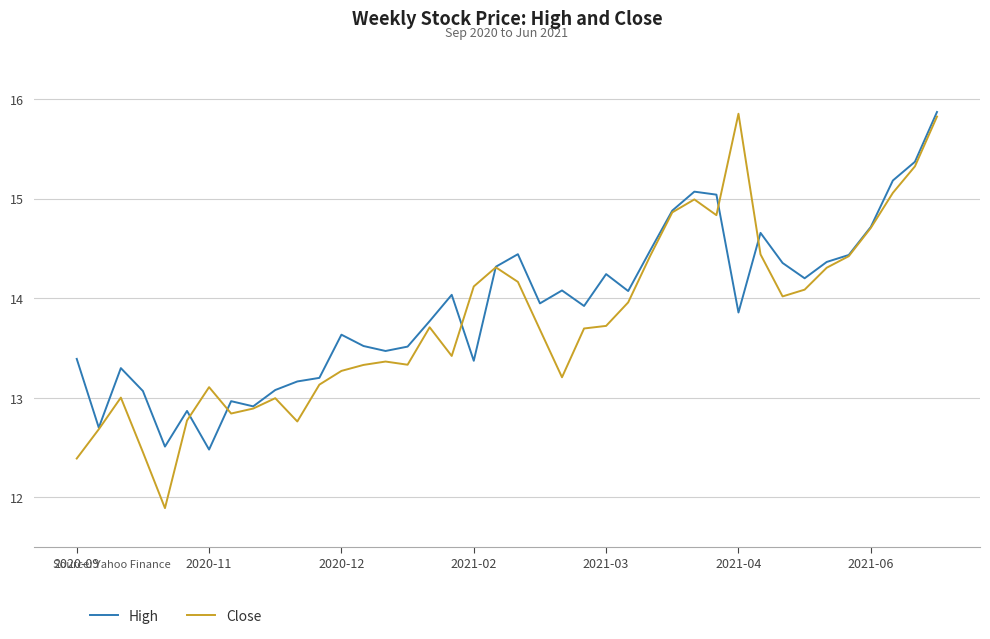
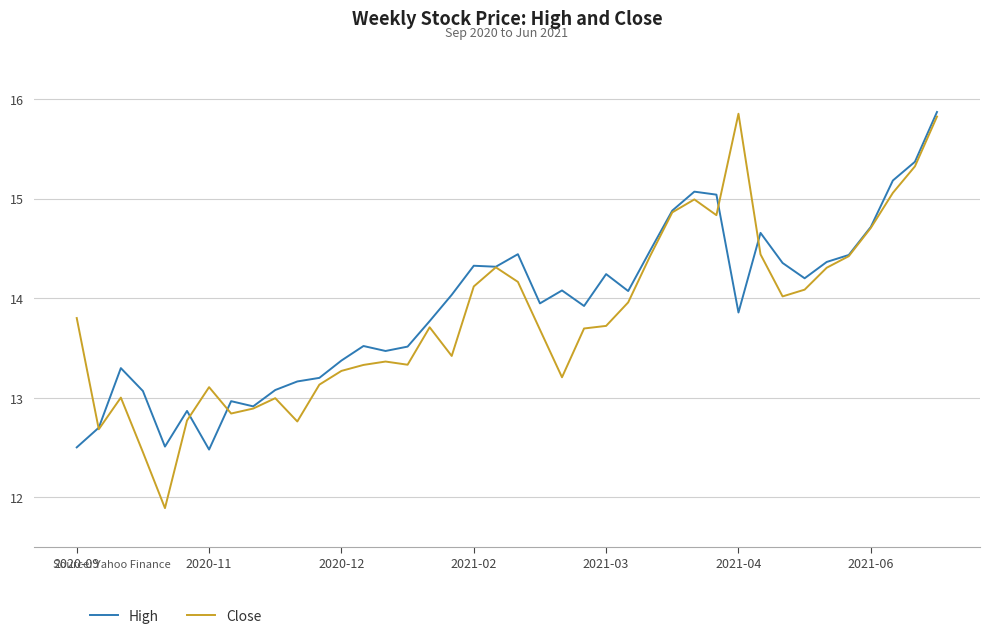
High, 2020-09: 13.4 -> 12.5
Close, 2020-09: 12.4 -> 13.8
High, 2020-12: 13.6 -> 13.4
High, 2021-02: 13.4 -> 14.3
